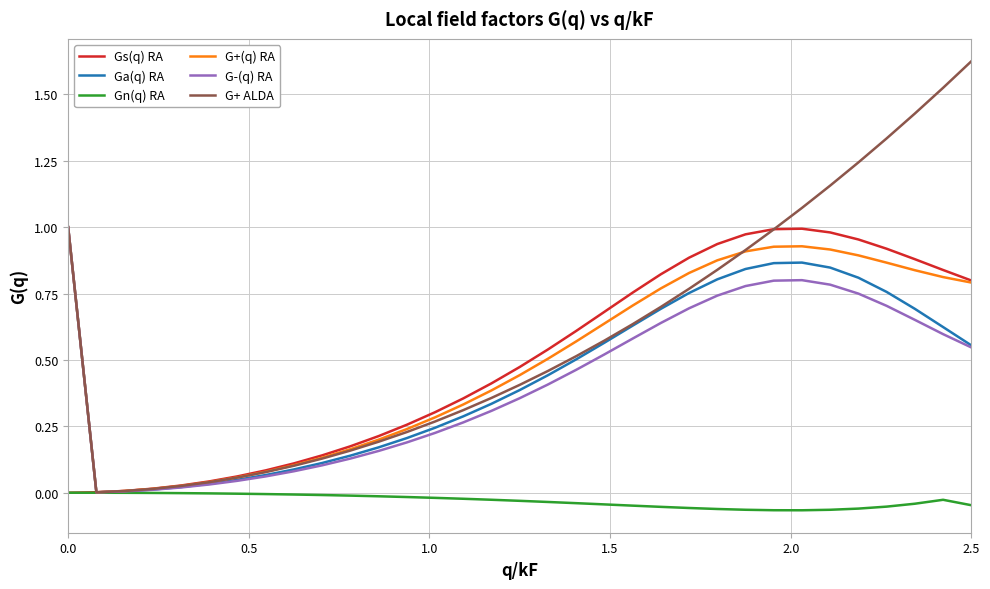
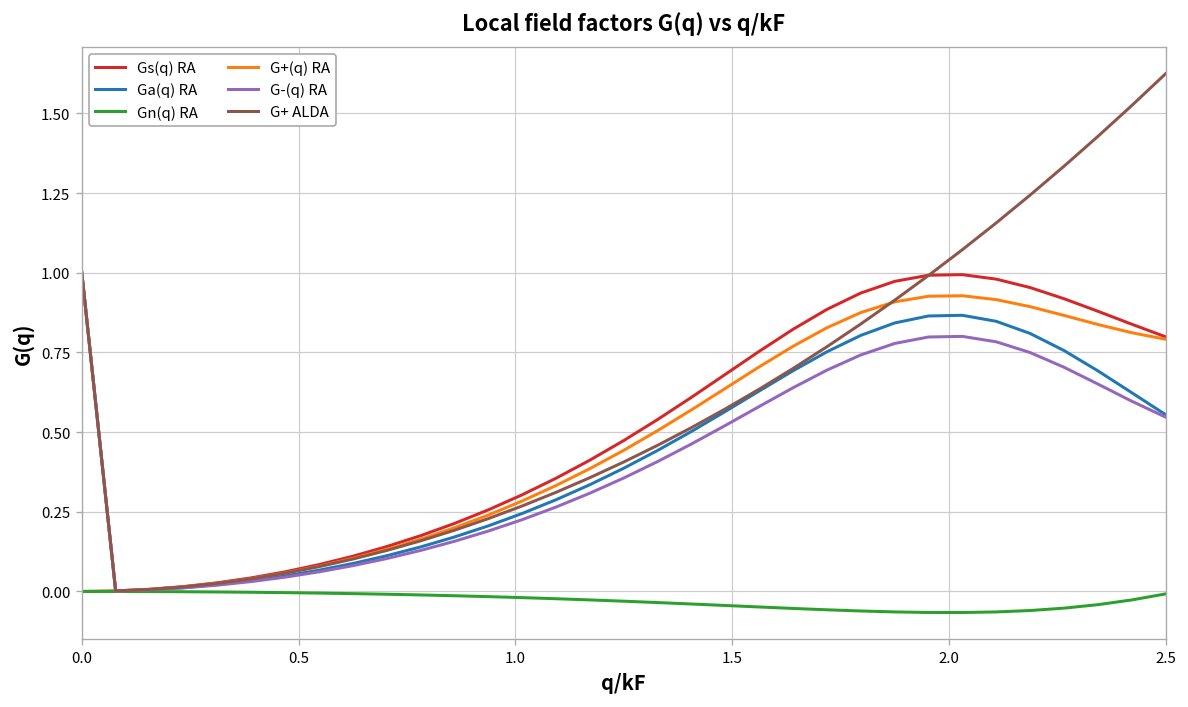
Gn(q) RA, 2.5: -0.05 -> -0.01
